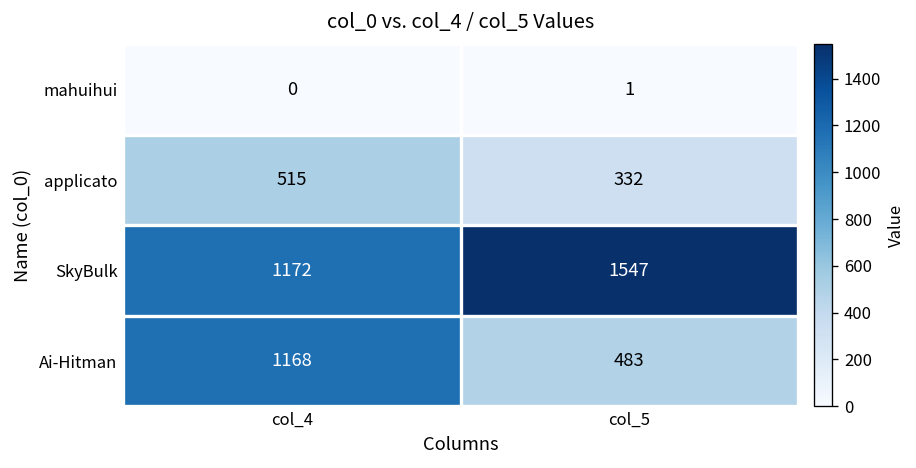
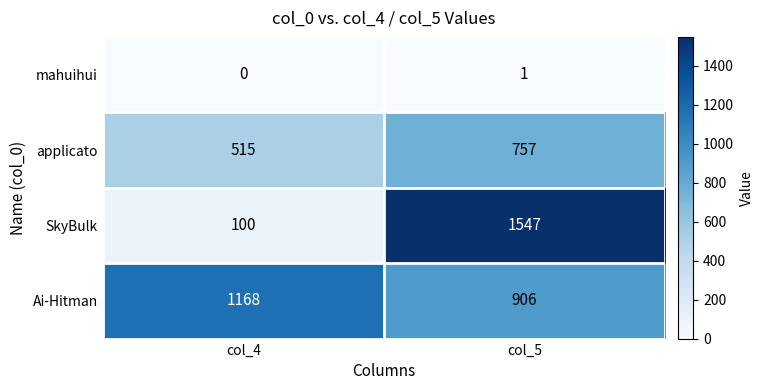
applicato, col_5: 332 -> 757
SkyBulk, col_4: 1172 -> 100
Ai-Hitman, col_5: 483 -> 906
